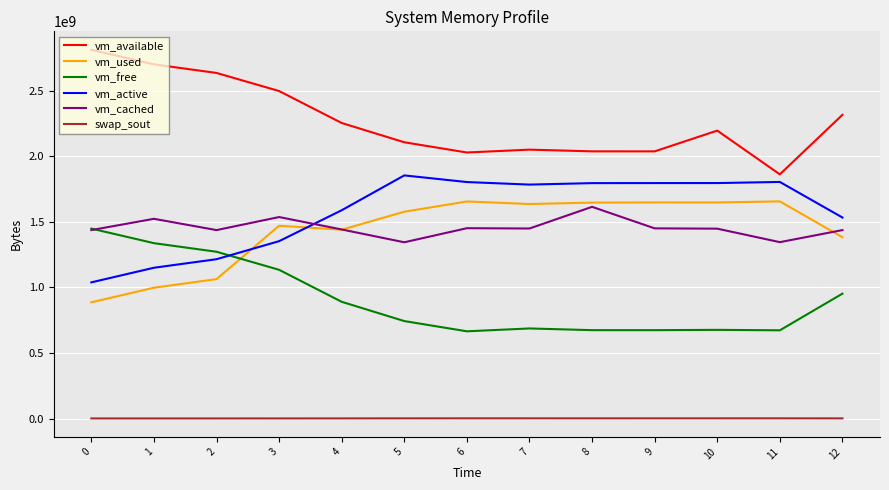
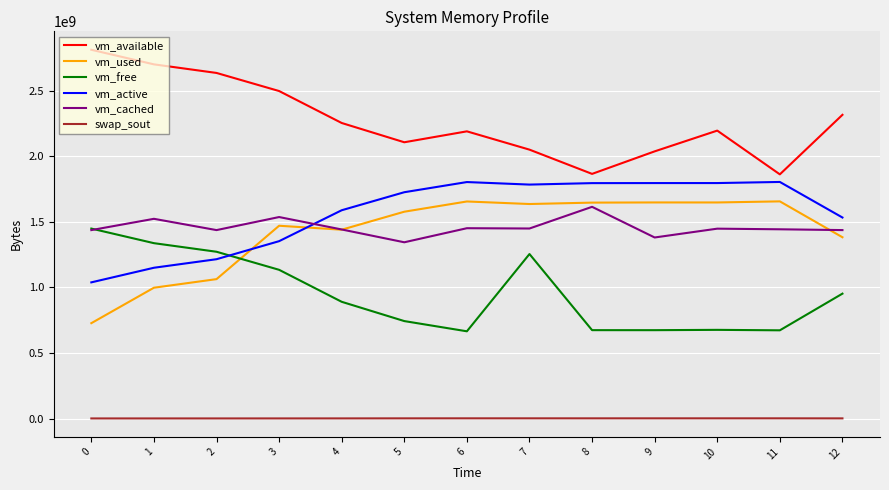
vm_used, 0: 890000000 -> 730000000
vm_active, 5: 1860000000 -> 1730000000
vm_available, 6: 2030000000 -> 2190000000
vm_free, 7: 690000000 -> 1260000000
vm_available, 8: 2040000000 -> 1870000000
vm_cached, 9: 1450000000 -> 1380000000
vm_cached, 11: 1350000000 -> 1440000000
